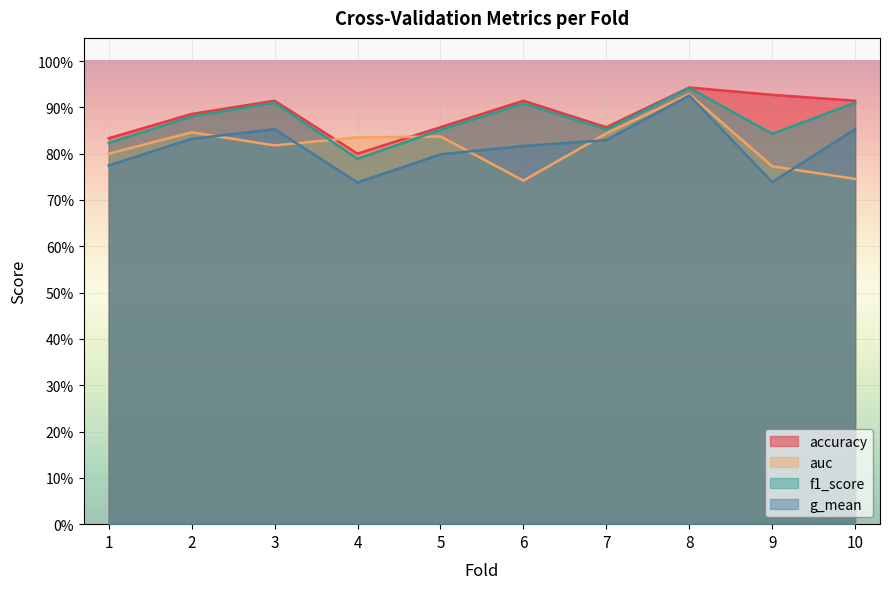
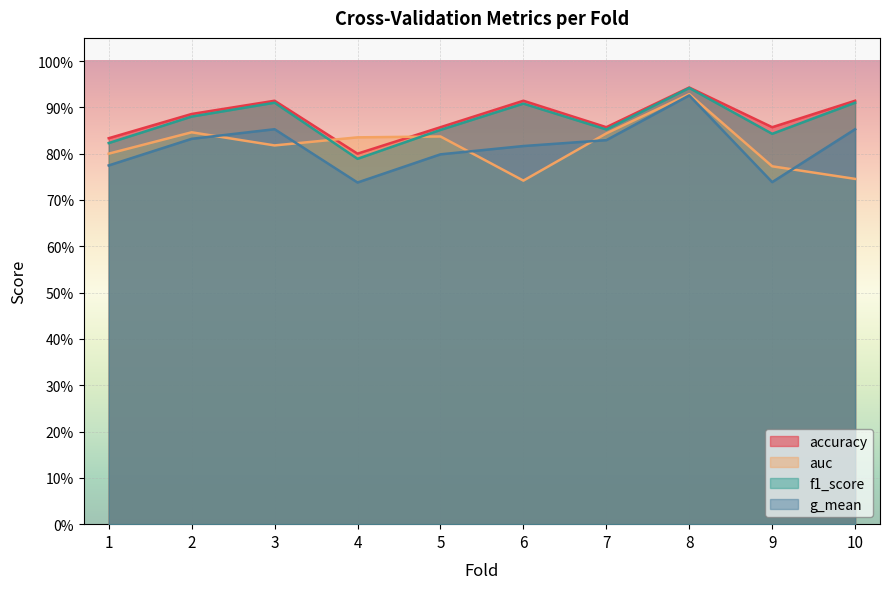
accuracy, 9: 93% -> 86%
